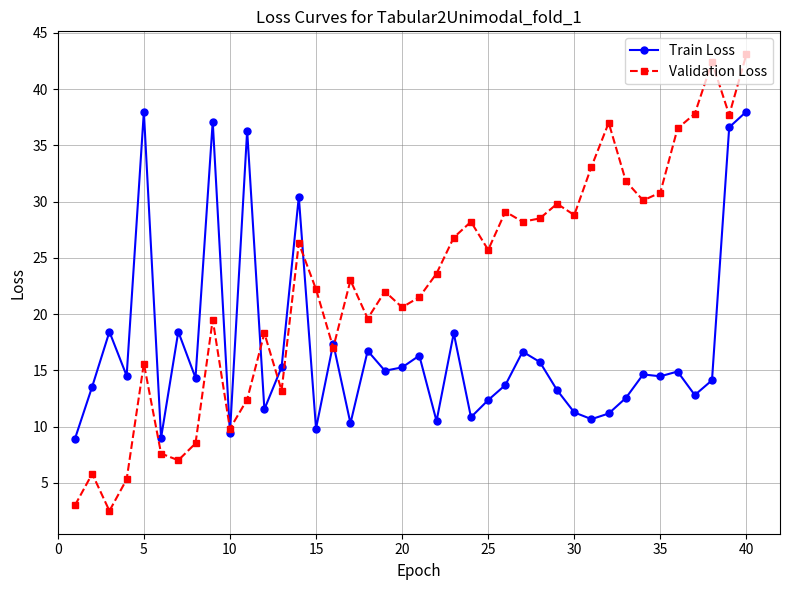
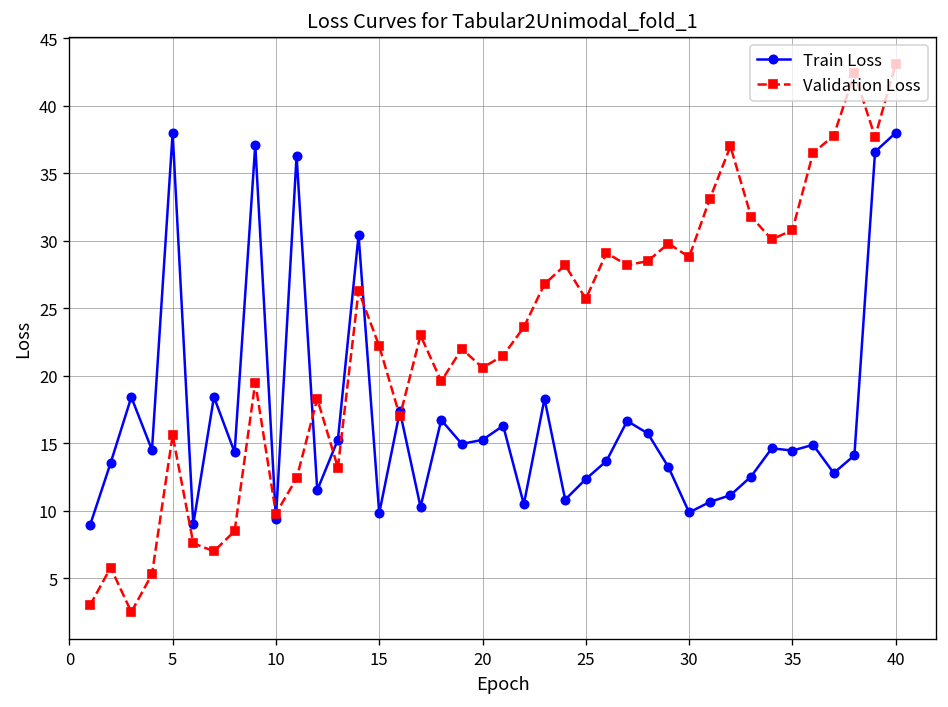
Train Loss, 30: 11.3 -> 9.9
